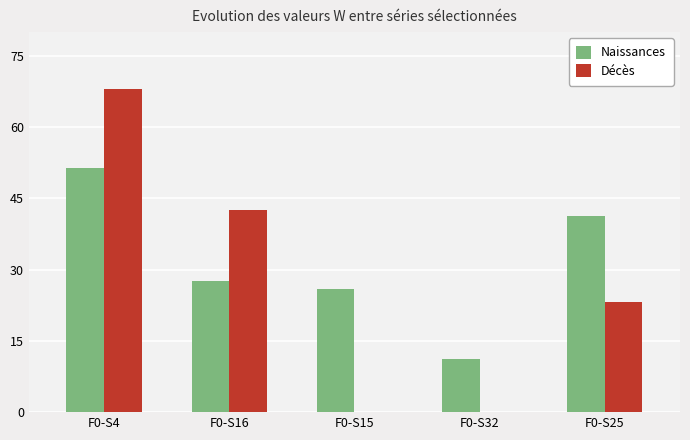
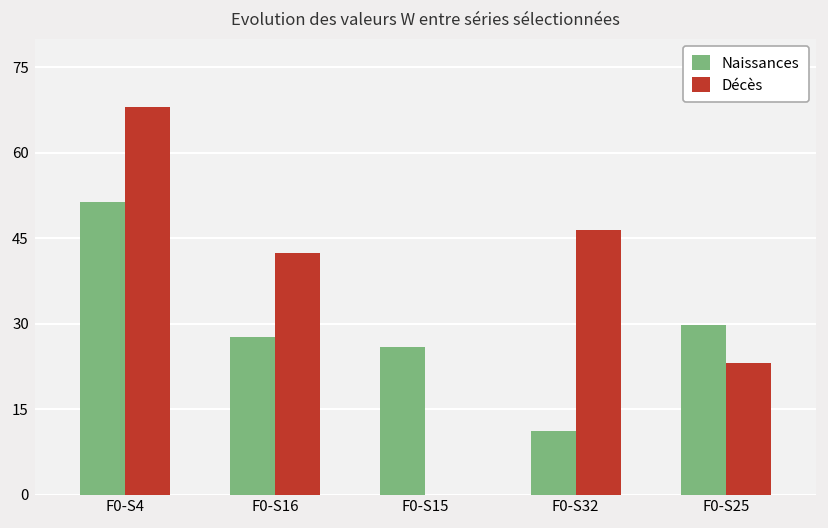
Décès, F0-S32: 0 -> 46
Naissances, F0-S25: 41 -> 30
